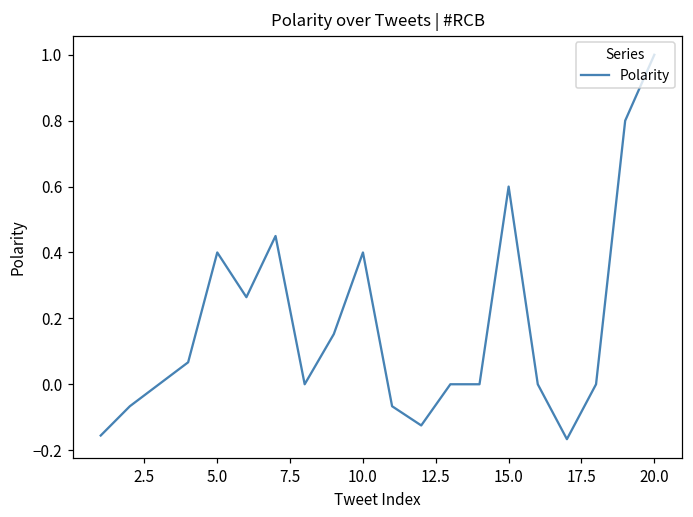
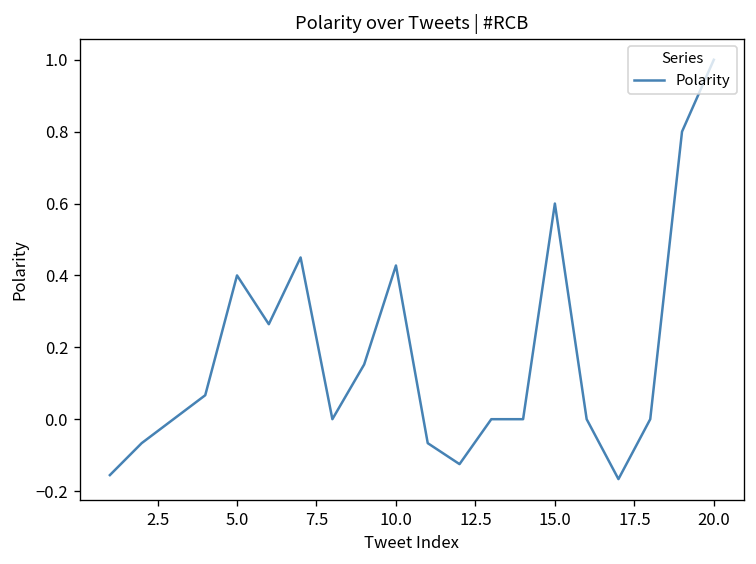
10.0: 0.40 -> 0.43
